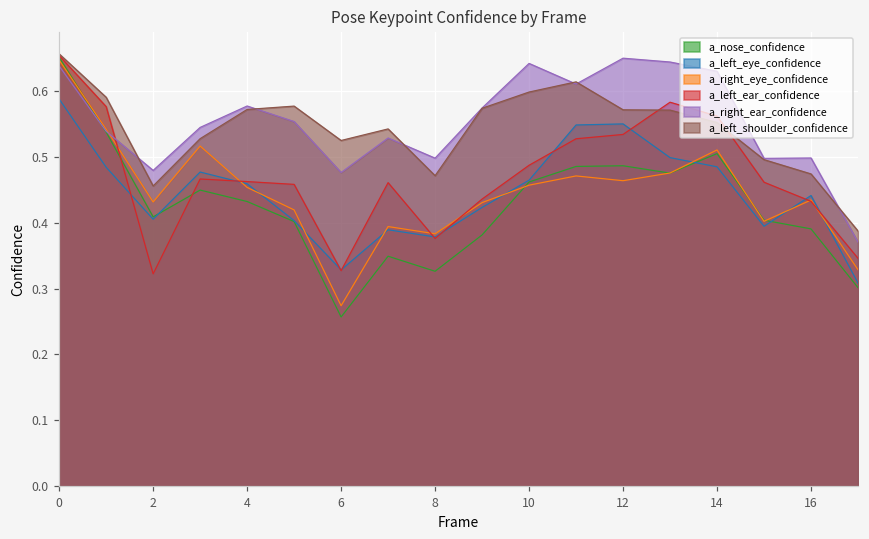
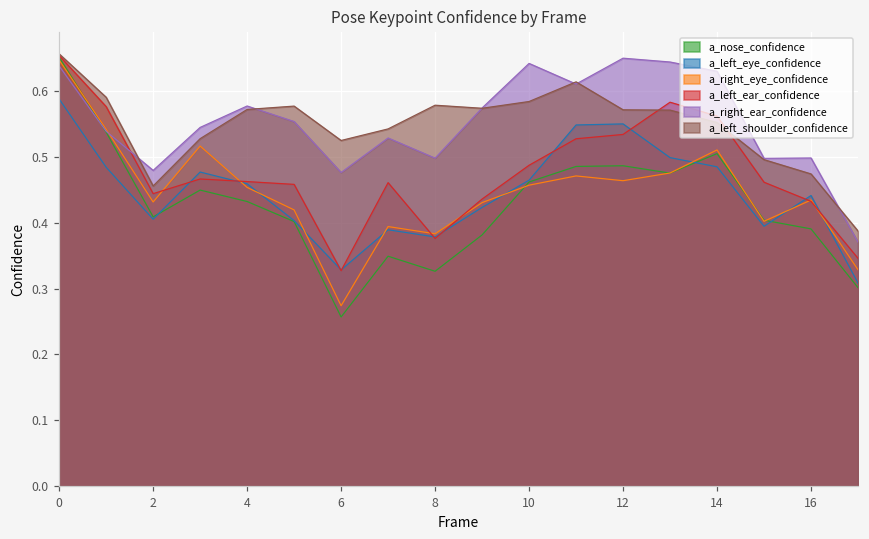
a_left_ear_confidence, 2: 0.32 -> 0.44
a_left_shoulder_confidence, 8: 0.47 -> 0.58
a_left_shoulder_confidence, 10: 0.60 -> 0.58
